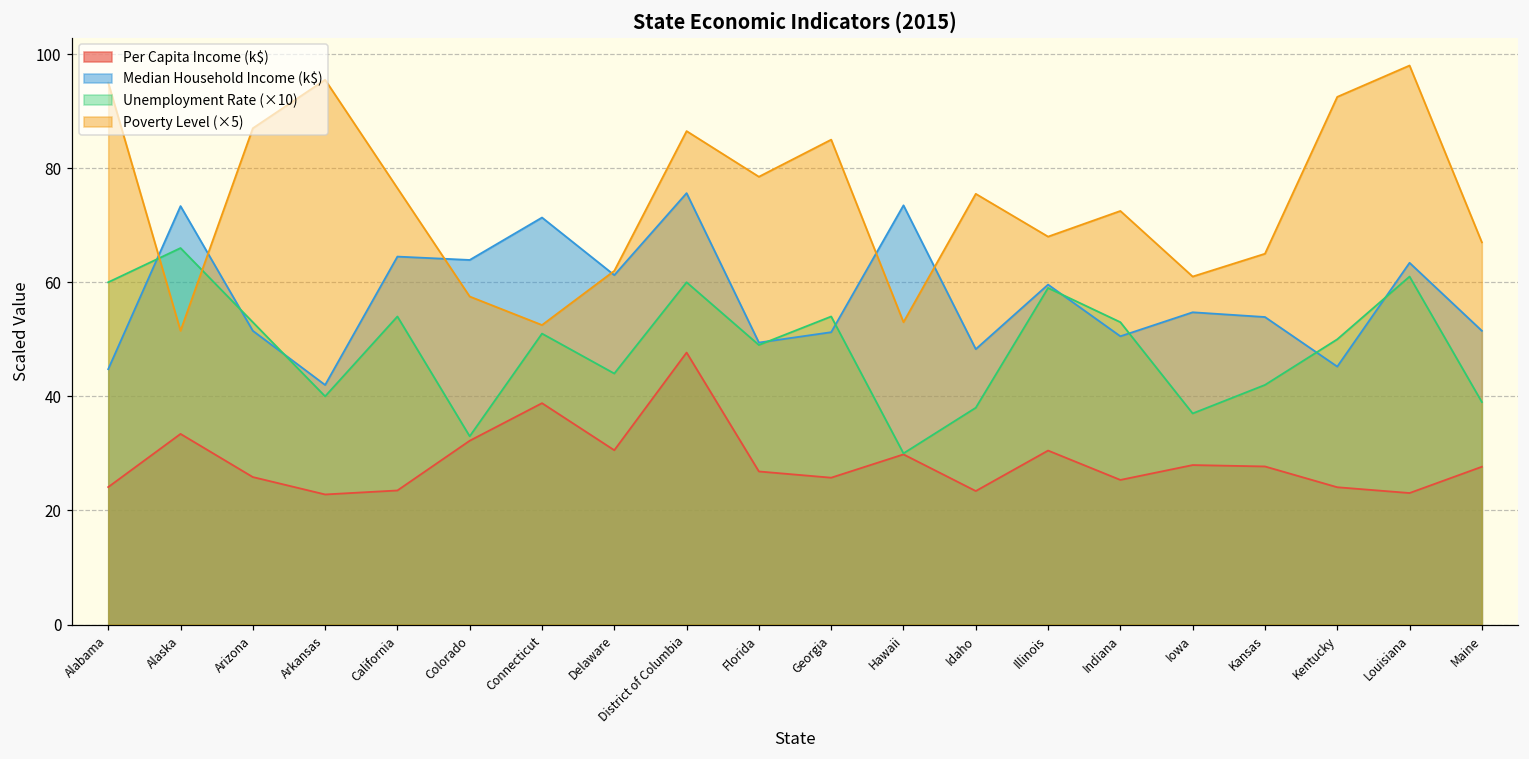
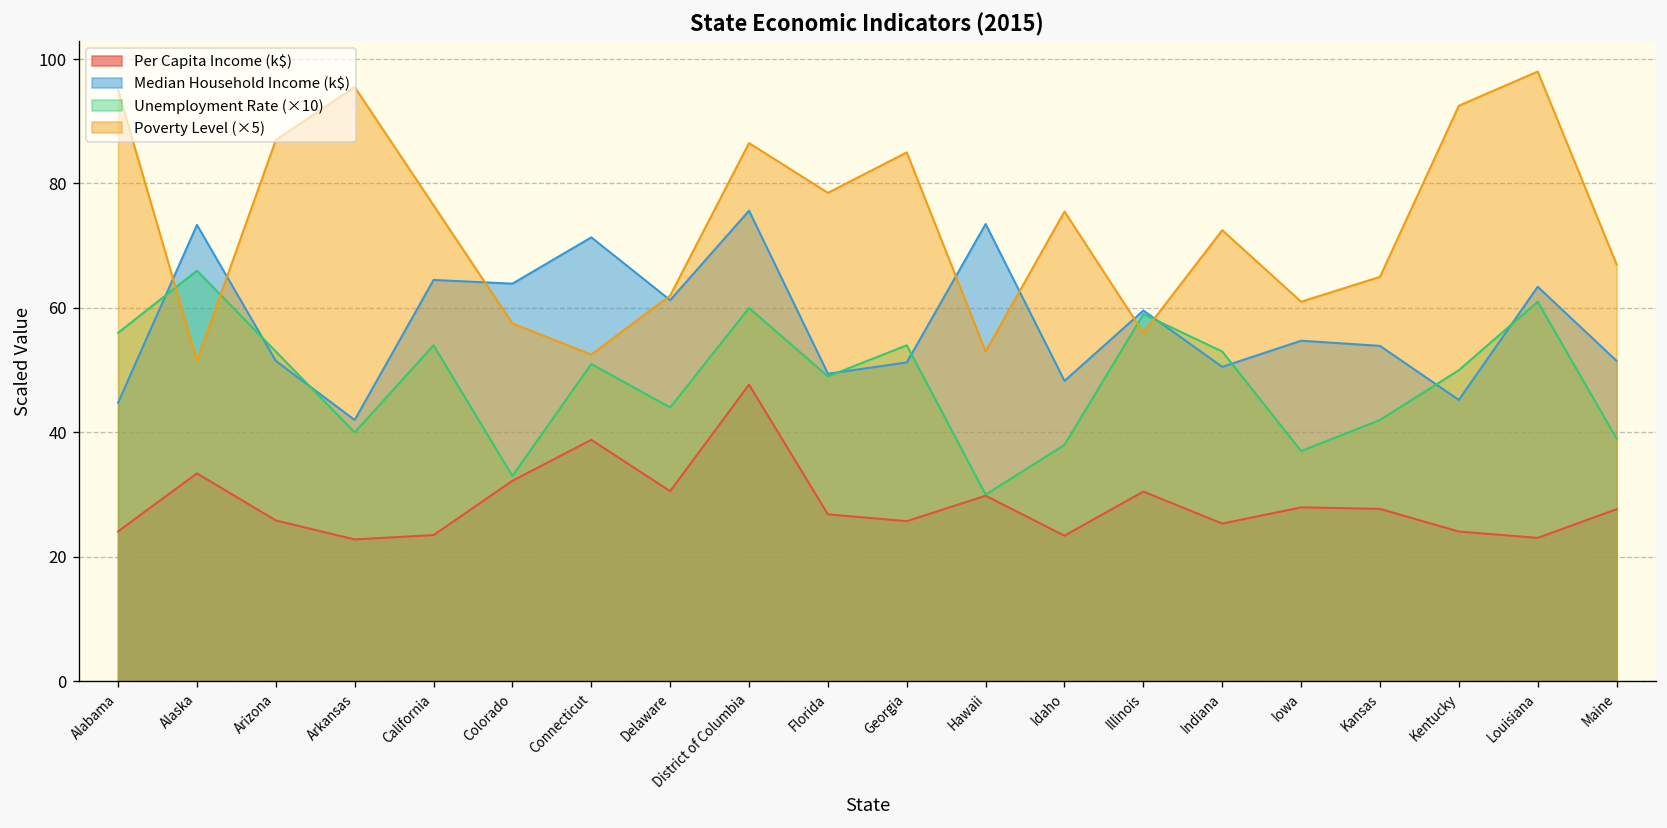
Unemployment Rate (×10), Alabama: 60 -> 56
Poverty Level (×5), Illinois: 68 -> 56
